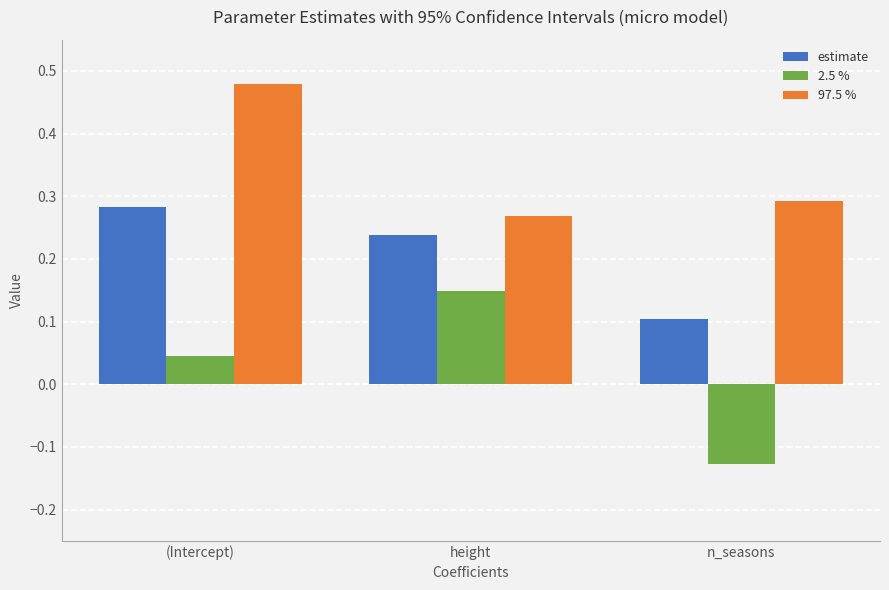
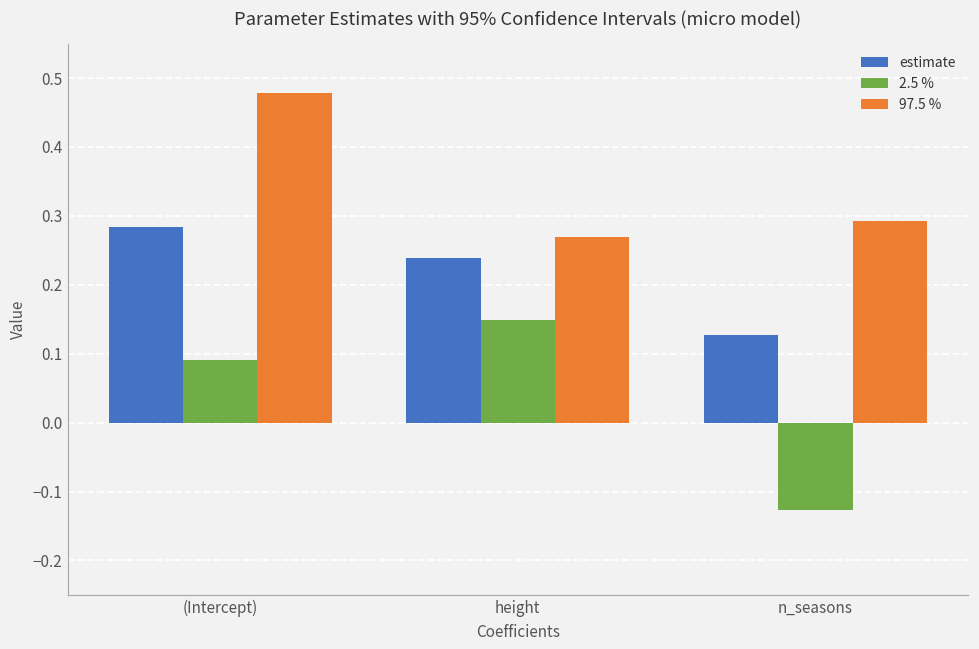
2.5 %, (Intercept): 0.05 -> 0.09
estimate, n_seasons: 0.10 -> 0.13
